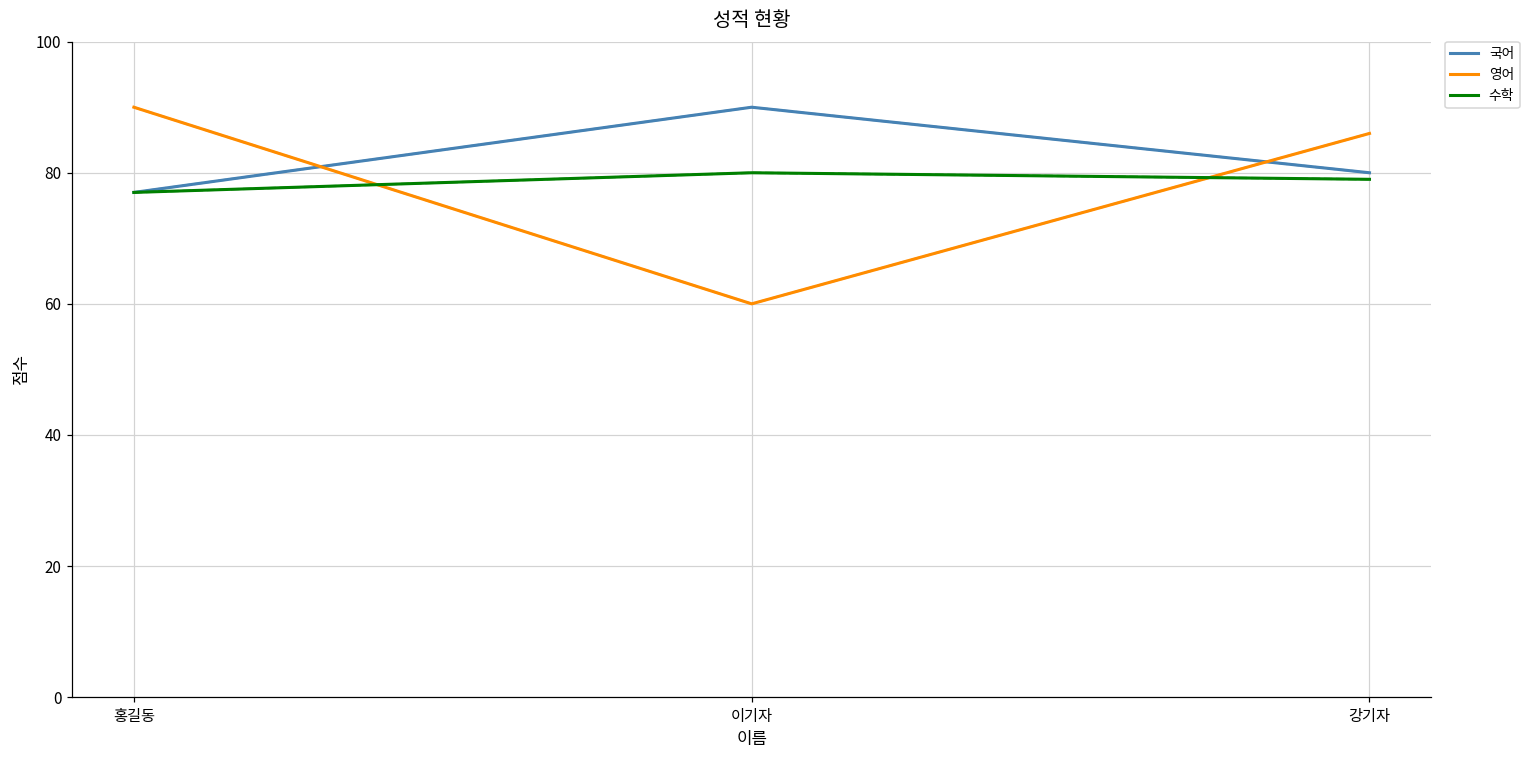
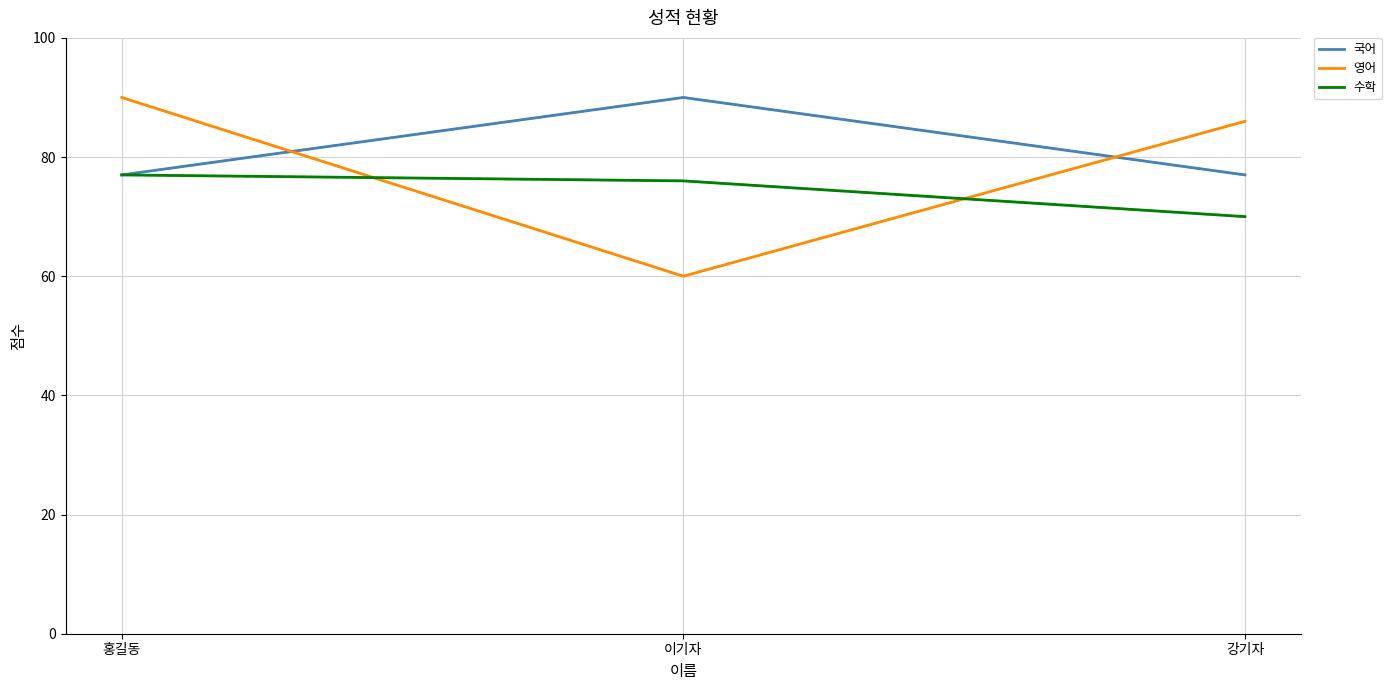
수학, 이기자: 80 -> 76
국어, 강기자: 80 -> 77
수학, 강기자: 79 -> 70
